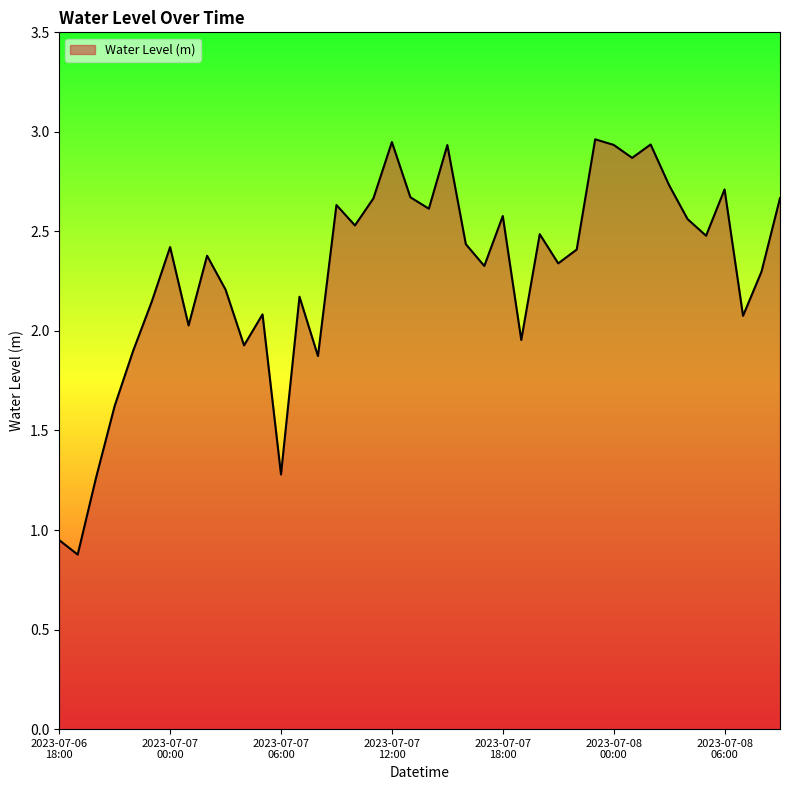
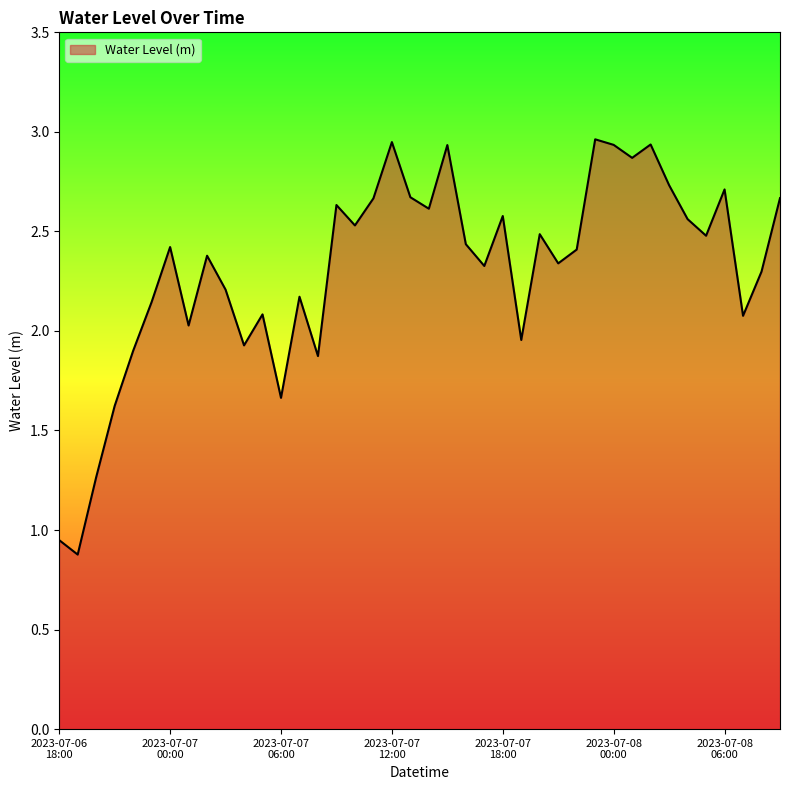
2023-07-07 06:00: 1.28 -> 1.66
